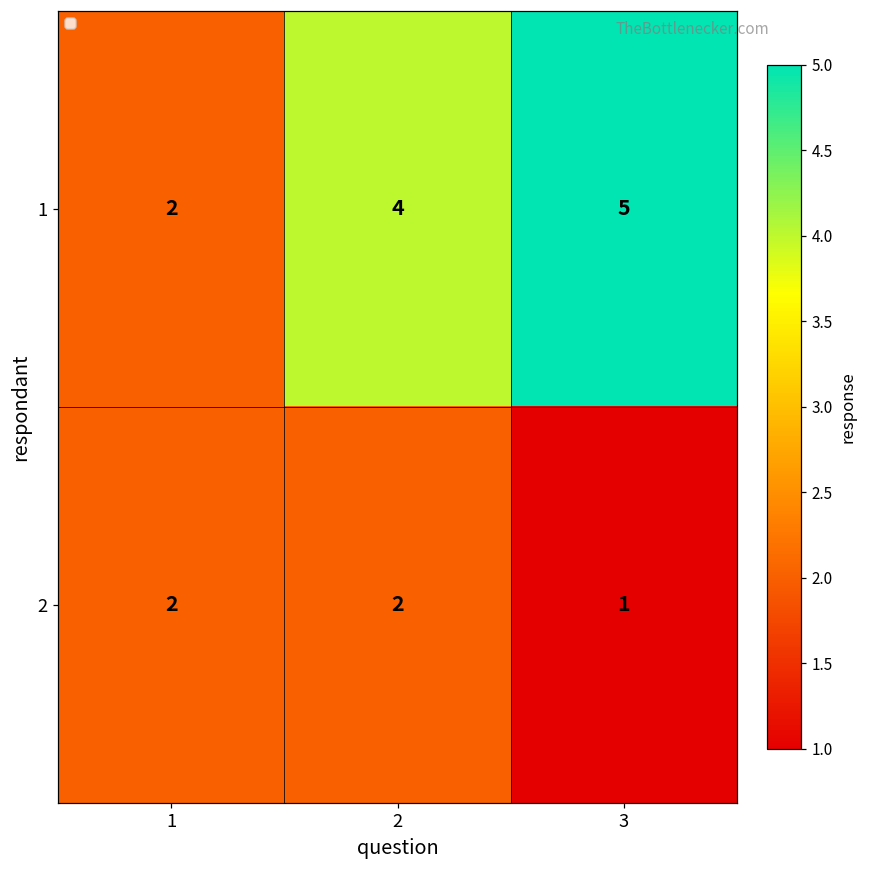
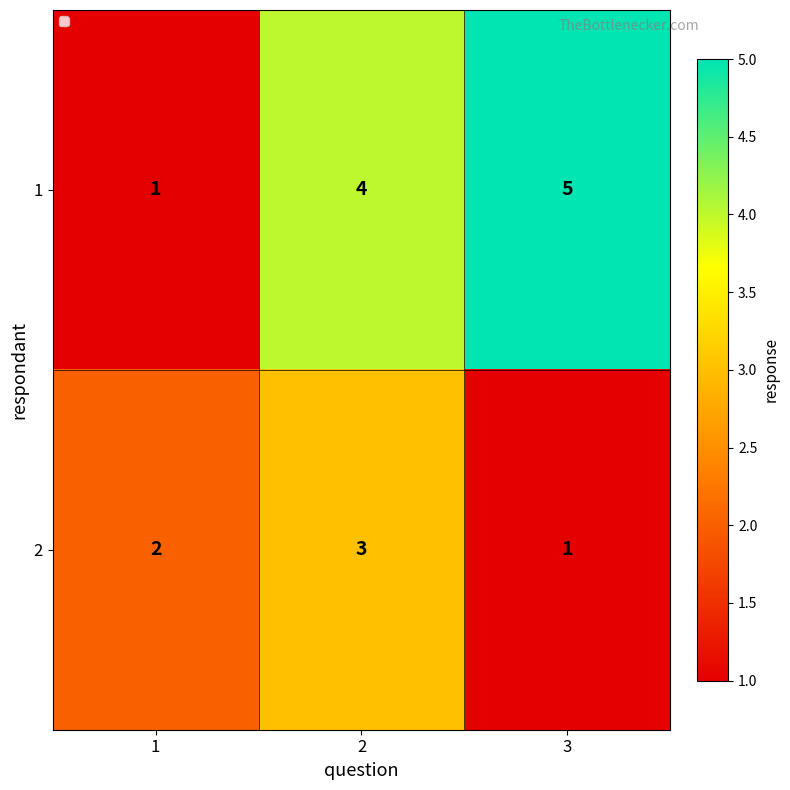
1, 1: 2 -> 1
2, 2: 2 -> 3
